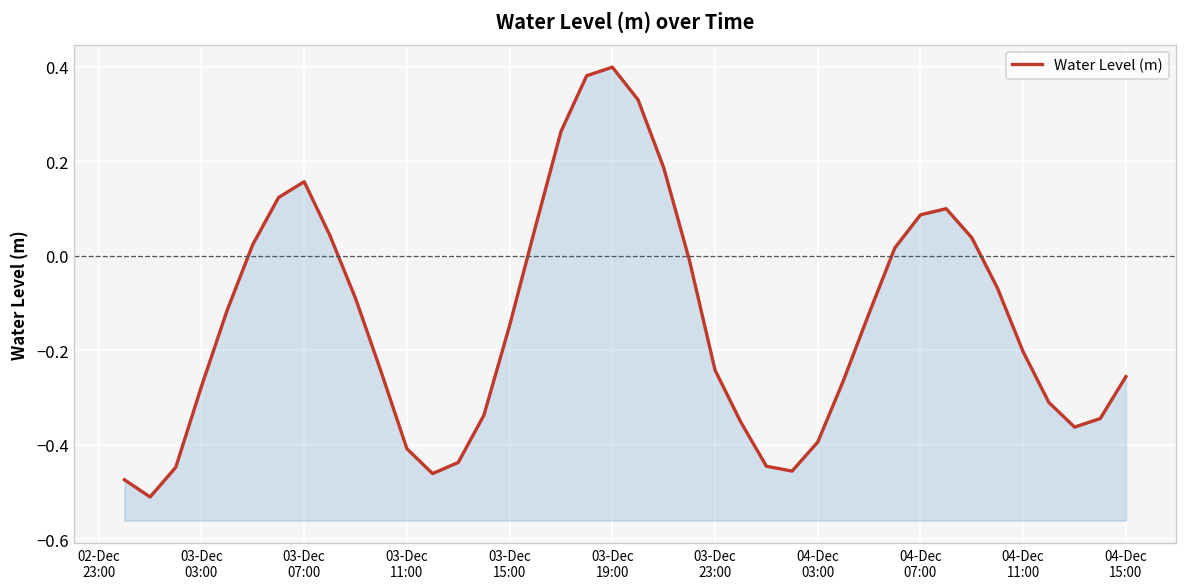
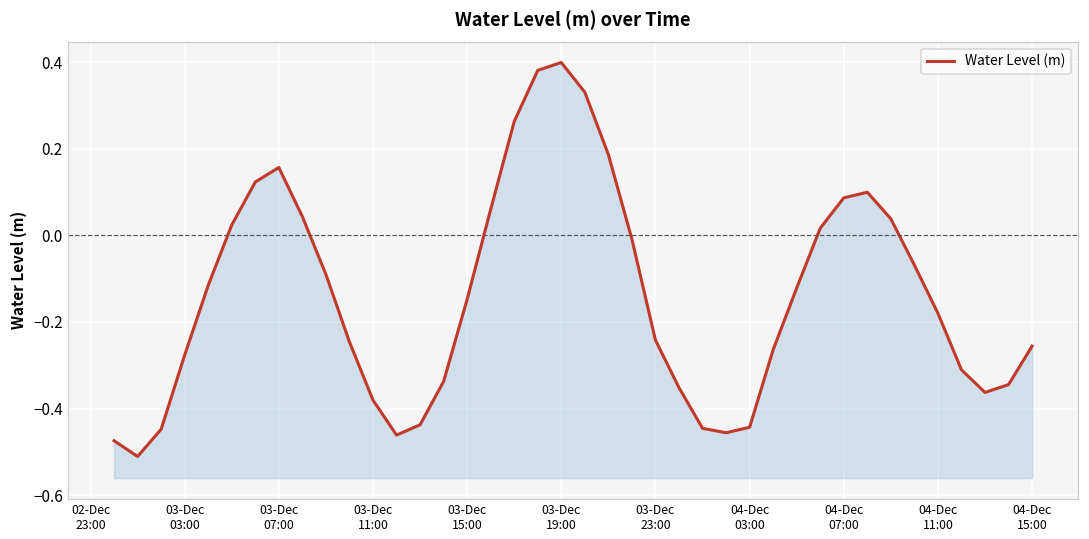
03-Dec 11:00: -0.41 -> -0.38
04-Dec 03:00: -0.39 -> -0.44
04-Dec 11:00: -0.20 -> -0.18
